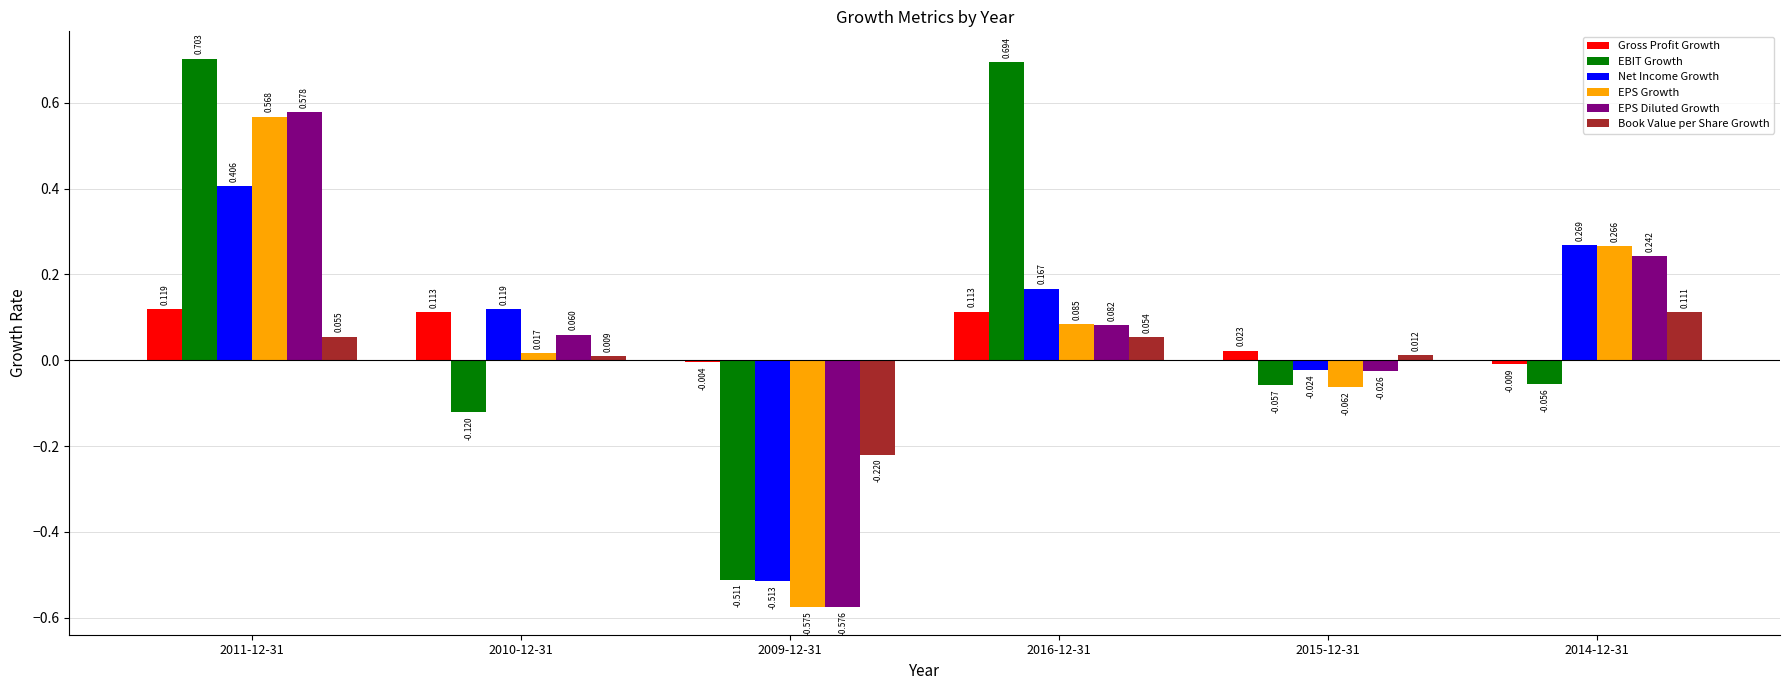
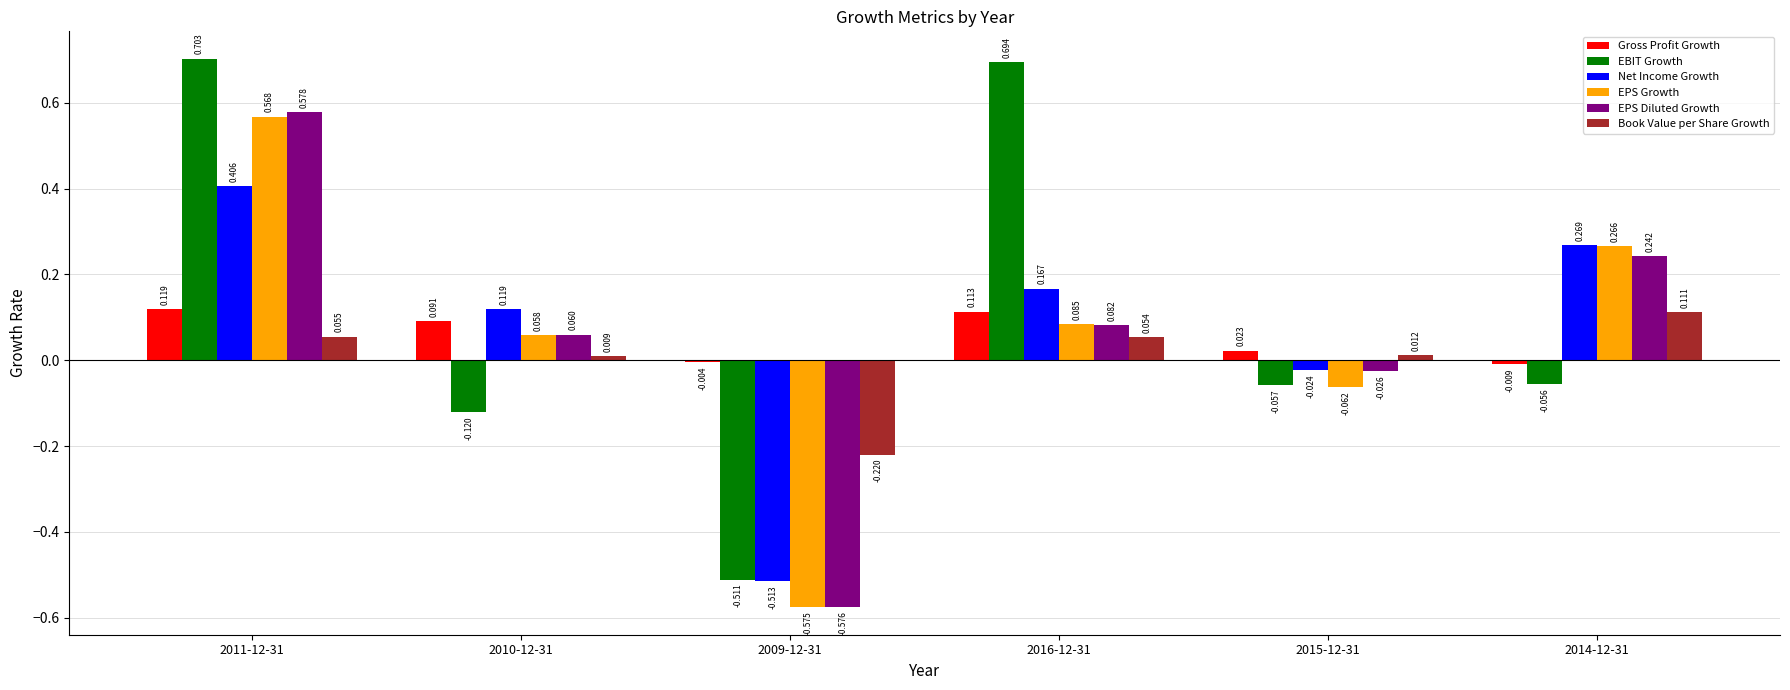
Gross Profit Growth, 2010-12-31: 0.113 -> 0.091
EPS Growth, 2010-12-31: 0.017 -> 0.058
